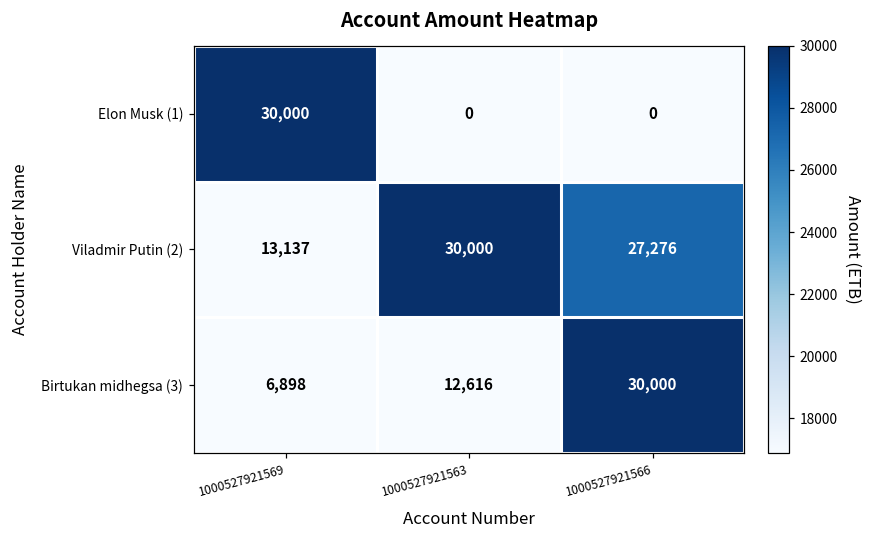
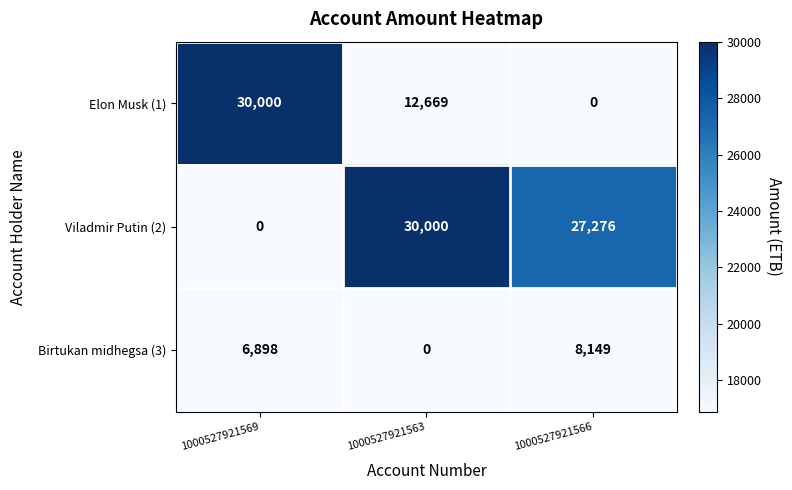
Elon Musk (1), 1000527921563: 0 -> 12,669
Viladmir Putin (2), 1000527921569: 13,137 -> 0
Birtukan midhegsa (3), 1000527921563: 12,616 -> 0
Birtukan midhegsa (3), 1000527921566: 30,000 -> 8,149
